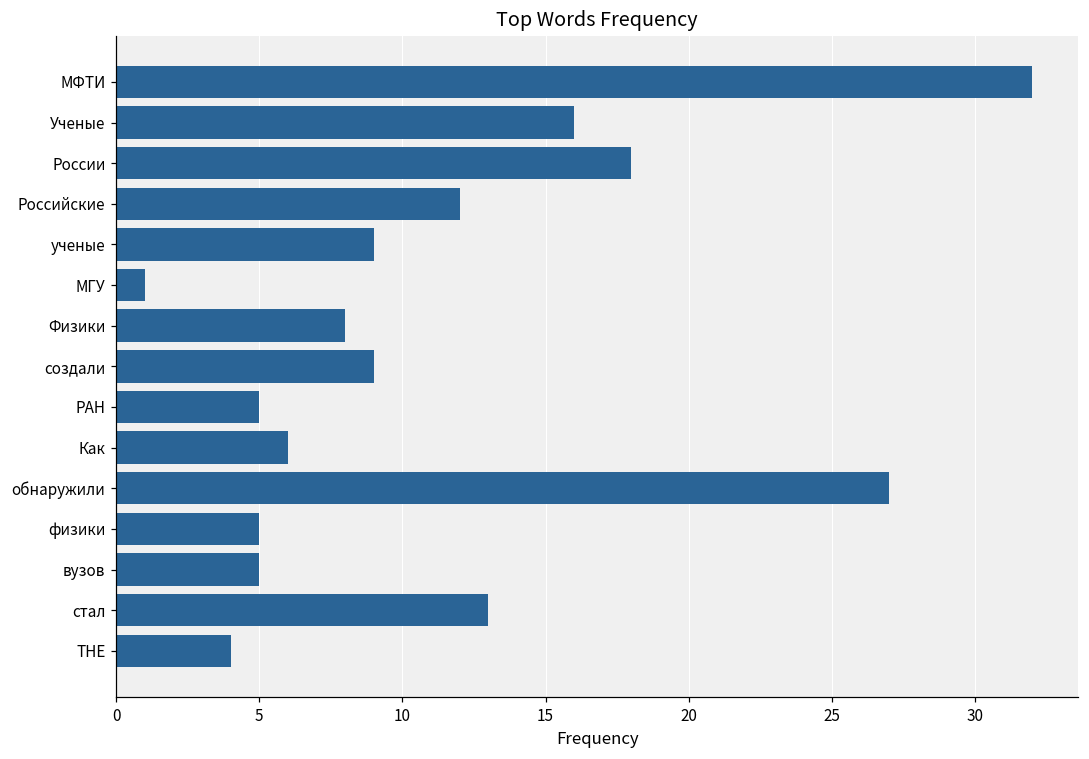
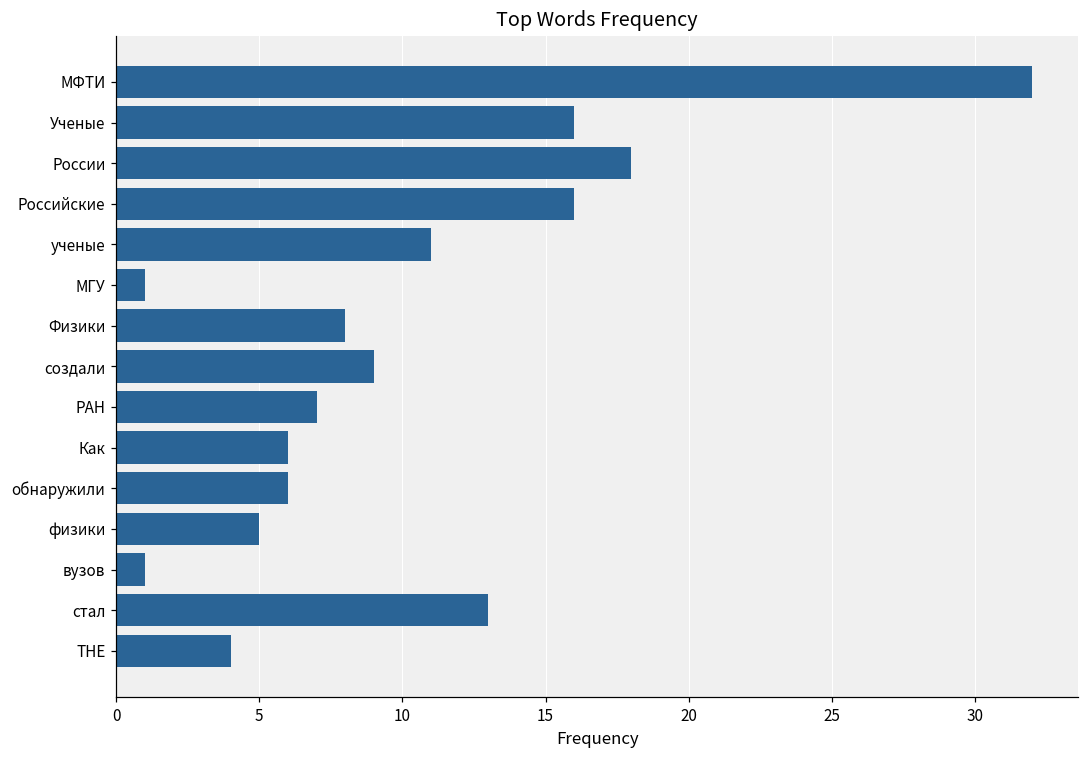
Российские: 12 -> 16
ученые: 9 -> 11
РАН: 5 -> 7
обнаружили: 27 -> 6
вузов: 5 -> 1
